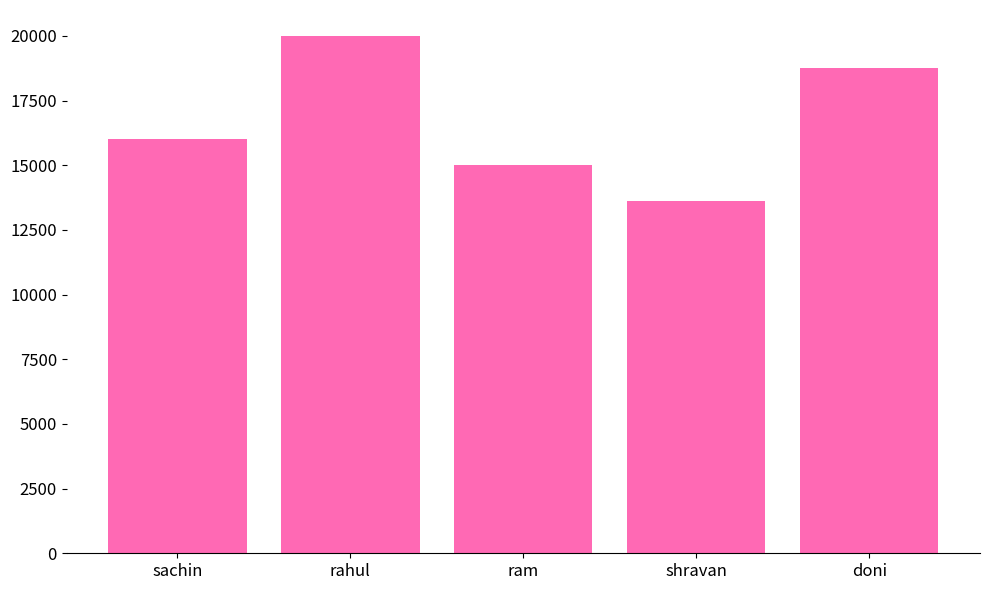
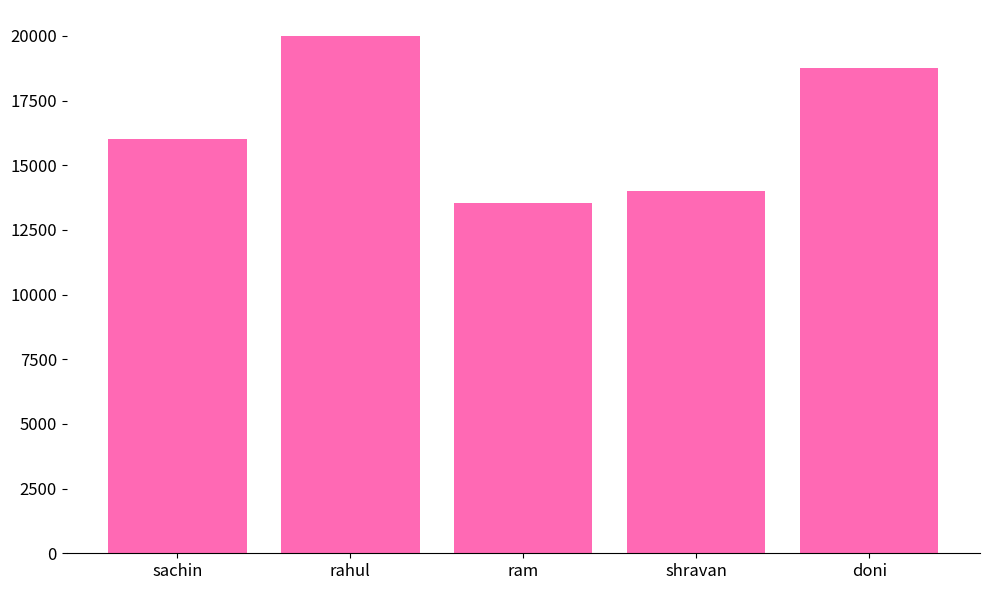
ram: 15000 -> 13600
shravan: 13600 -> 14000
